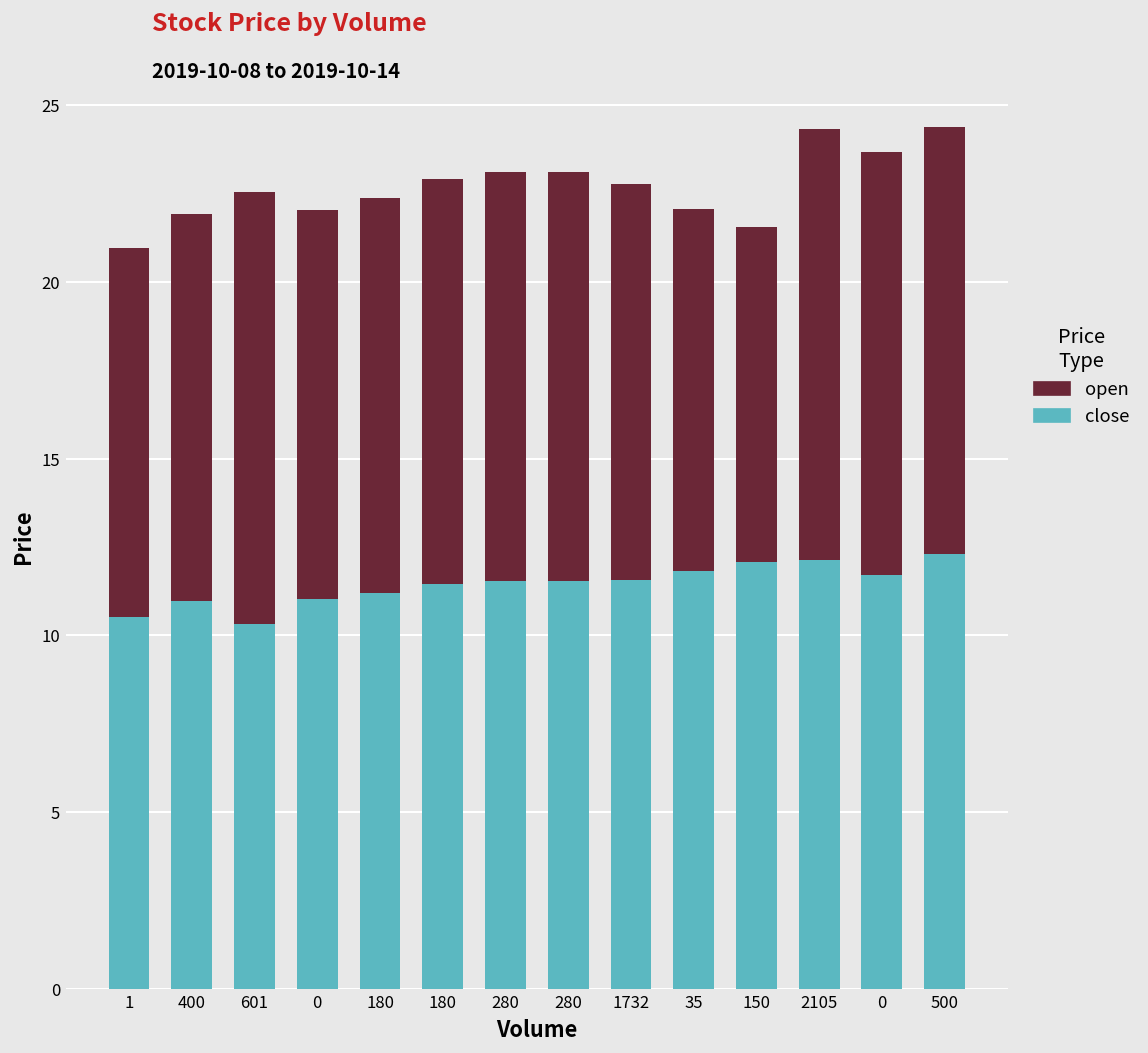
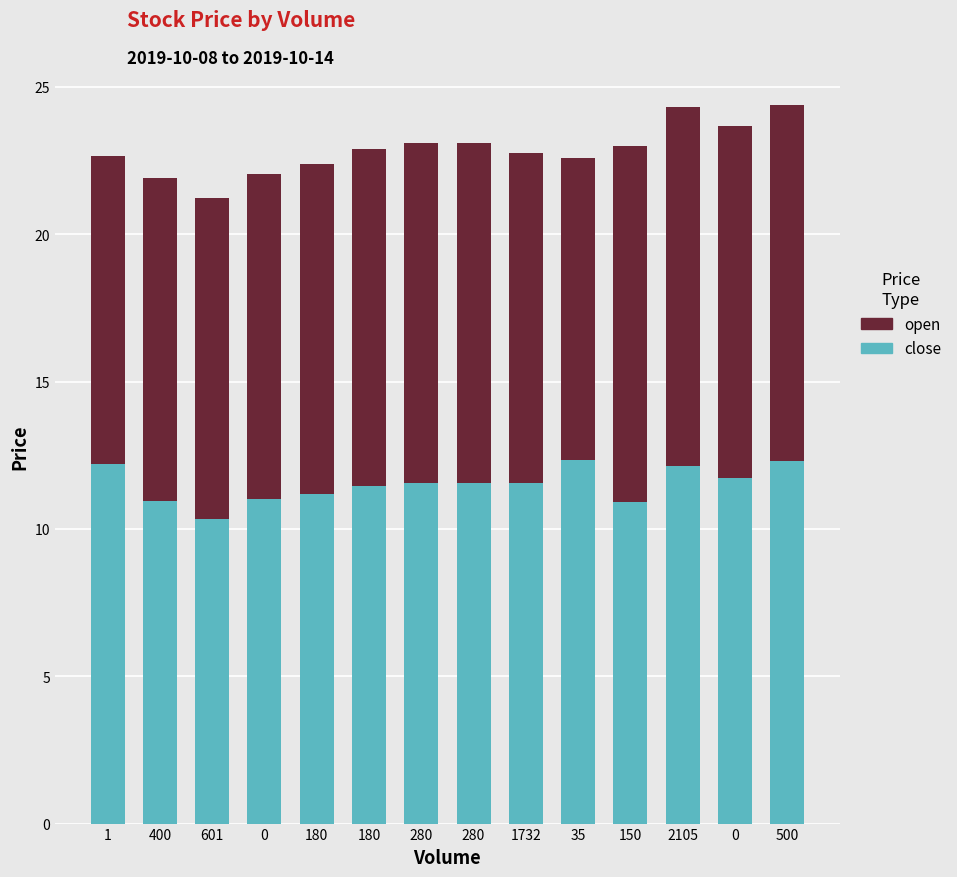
close, 1: 10.5 -> 12.2
open, 601: 12.2 -> 10.9
close, 35: 11.8 -> 12.4
close, 150: 12.1 -> 10.9
open, 150: 9.5 -> 12.1
